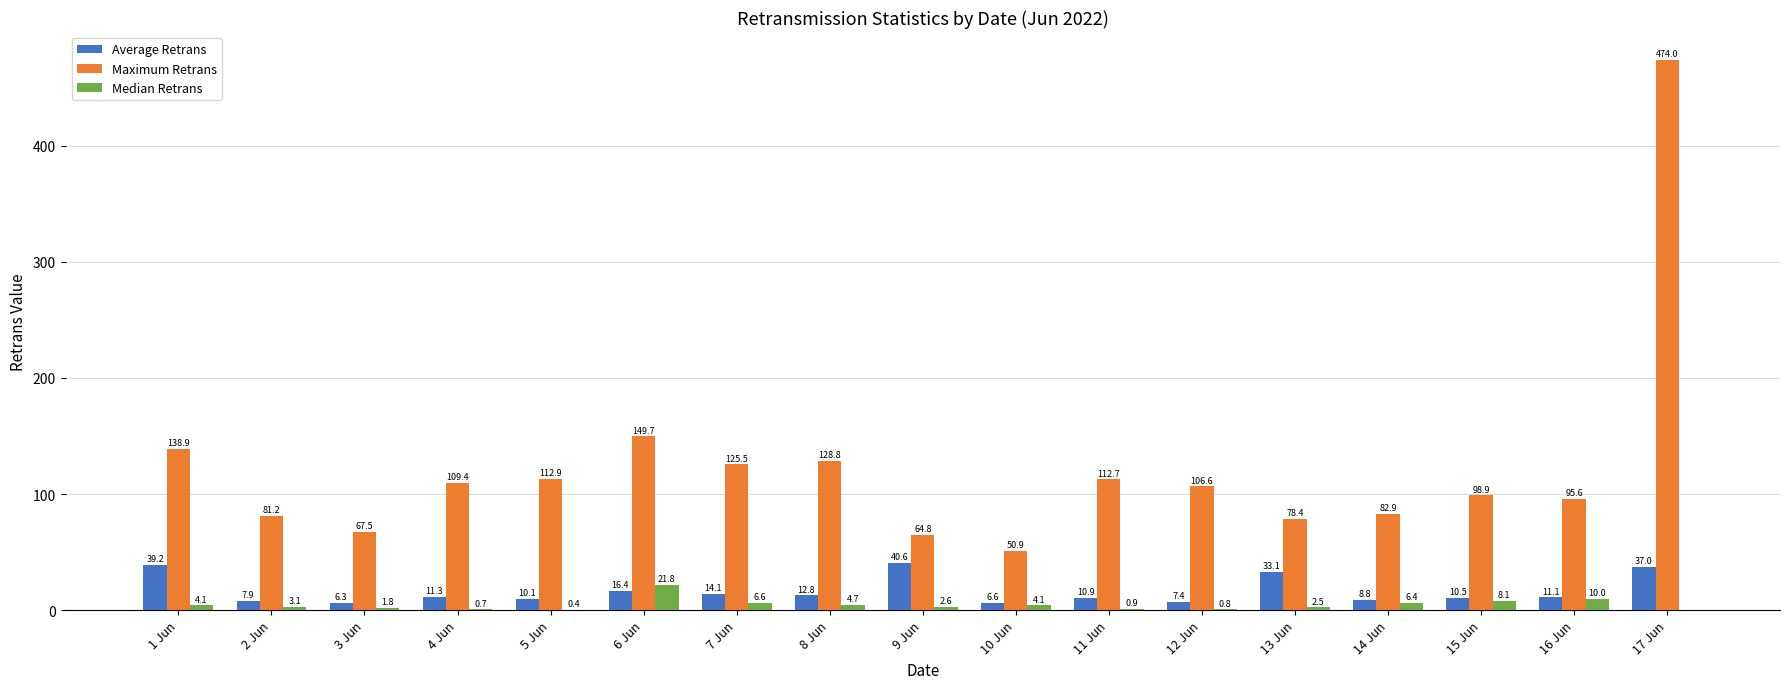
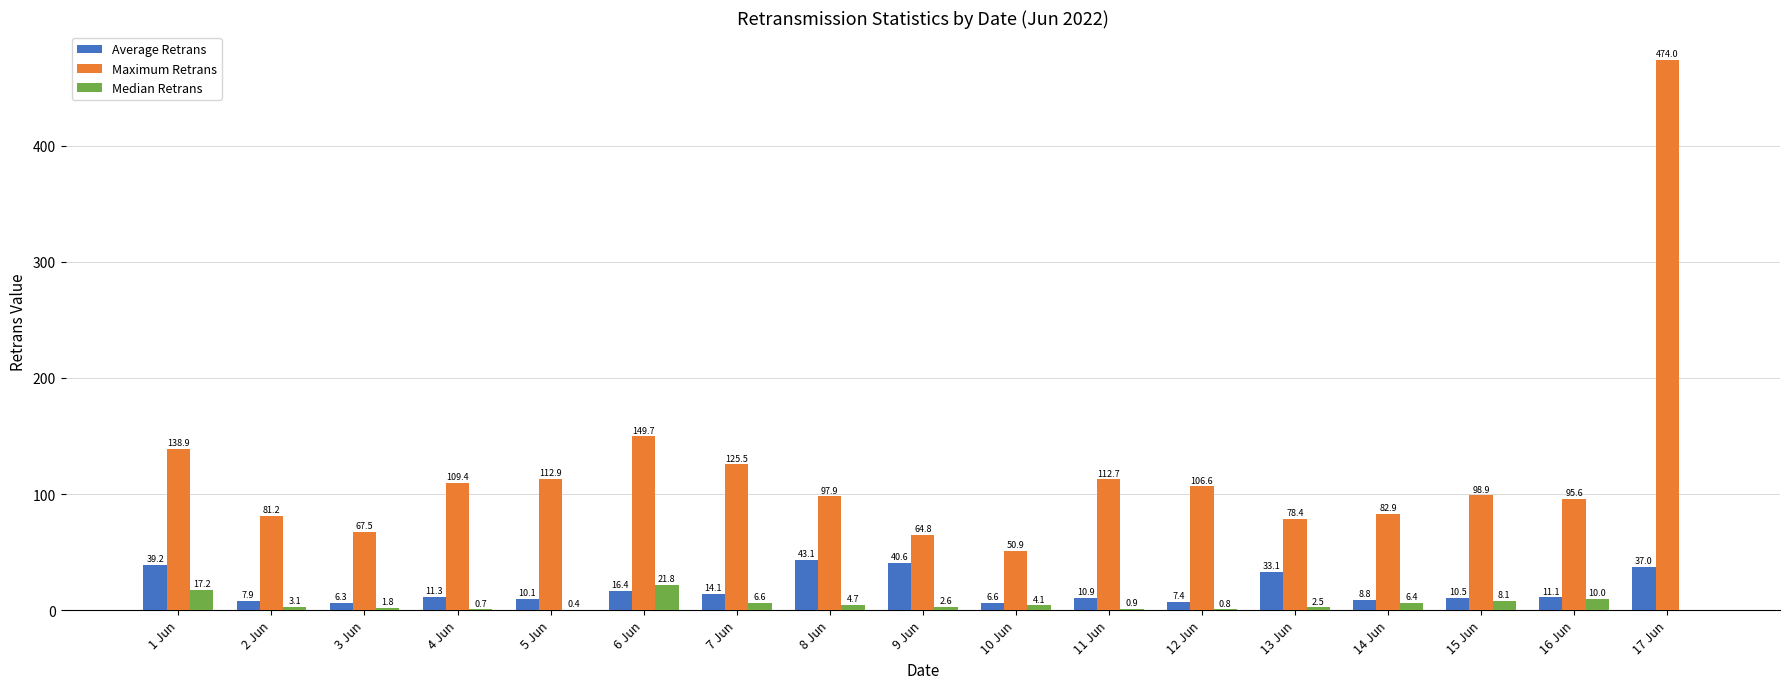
Median Retrans, 1 Jun: 4.1 -> 17.2
Average Retrans, 8 Jun: 12.8 -> 43.1
Maximum Retrans, 8 Jun: 128.8 -> 97.9
